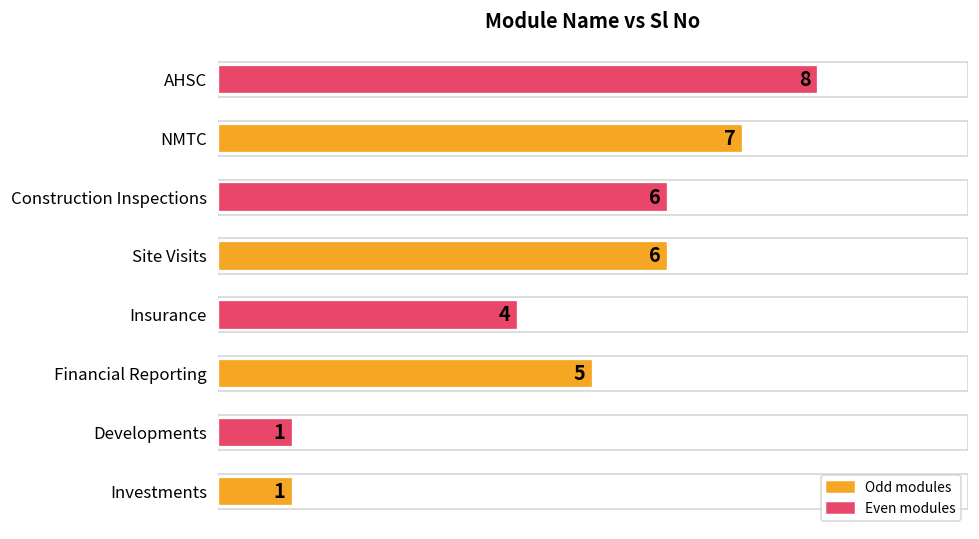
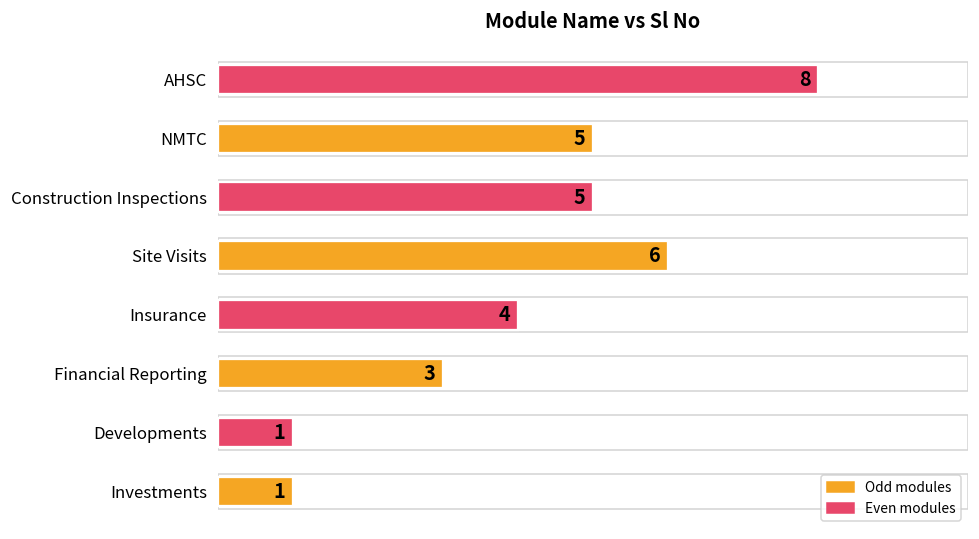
NMTC: 7 -> 5
Construction Inspections: 6 -> 5
Financial Reporting: 5 -> 3
